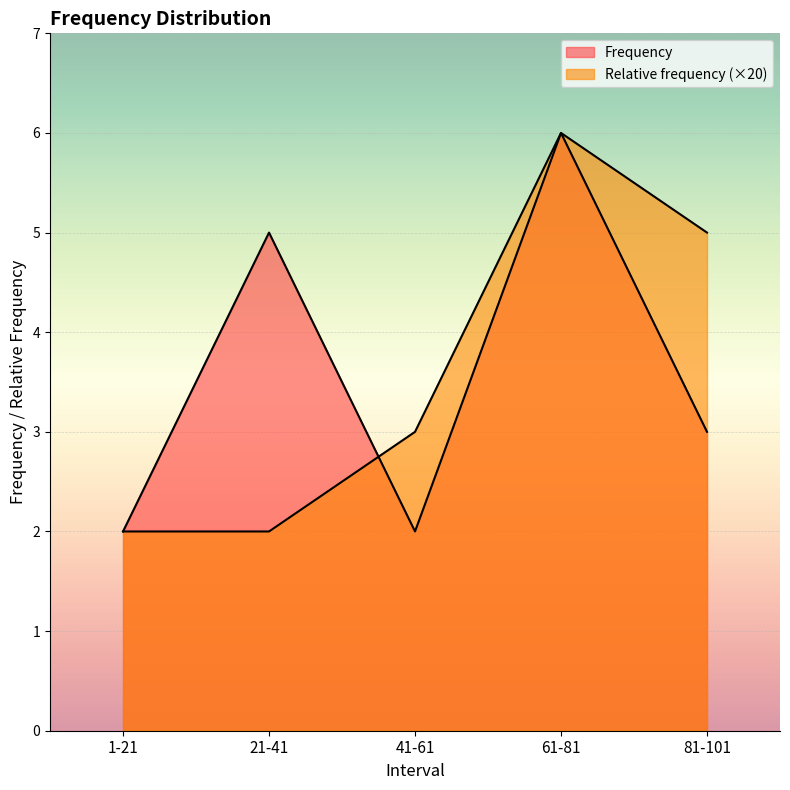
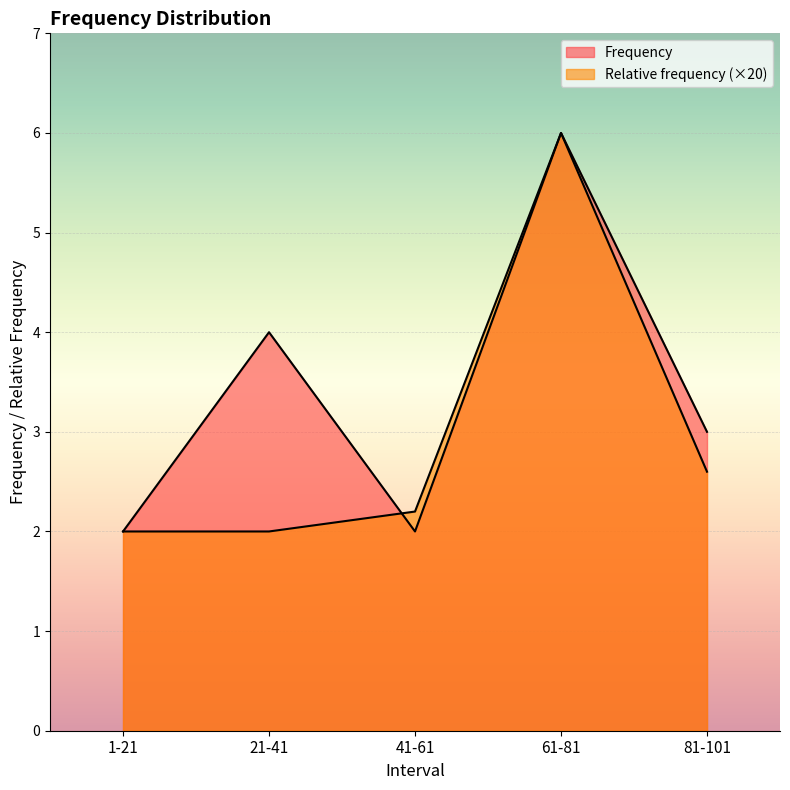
Frequency, 21-41: 5 -> 4
Relative frequency (×20), 41-61: 3.0 -> 2.2
Relative frequency (×20), 81-101: 5.0 -> 2.6
